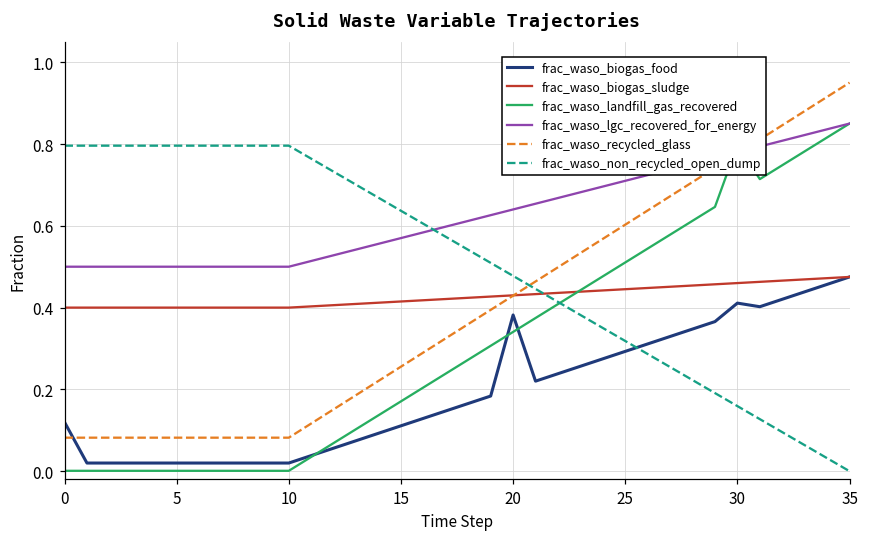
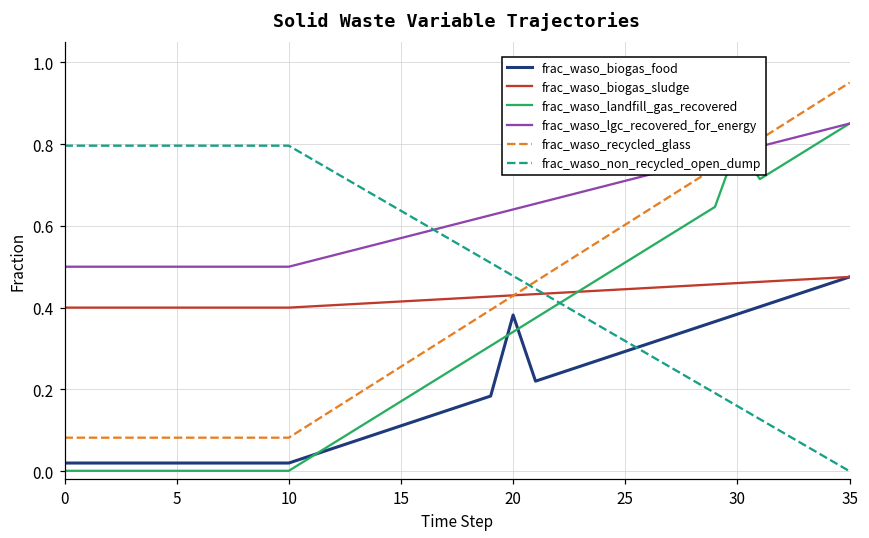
frac_waso_biogas_food, 0: 0.12 -> 0.02
frac_waso_biogas_food, 30: 0.41 -> 0.38
